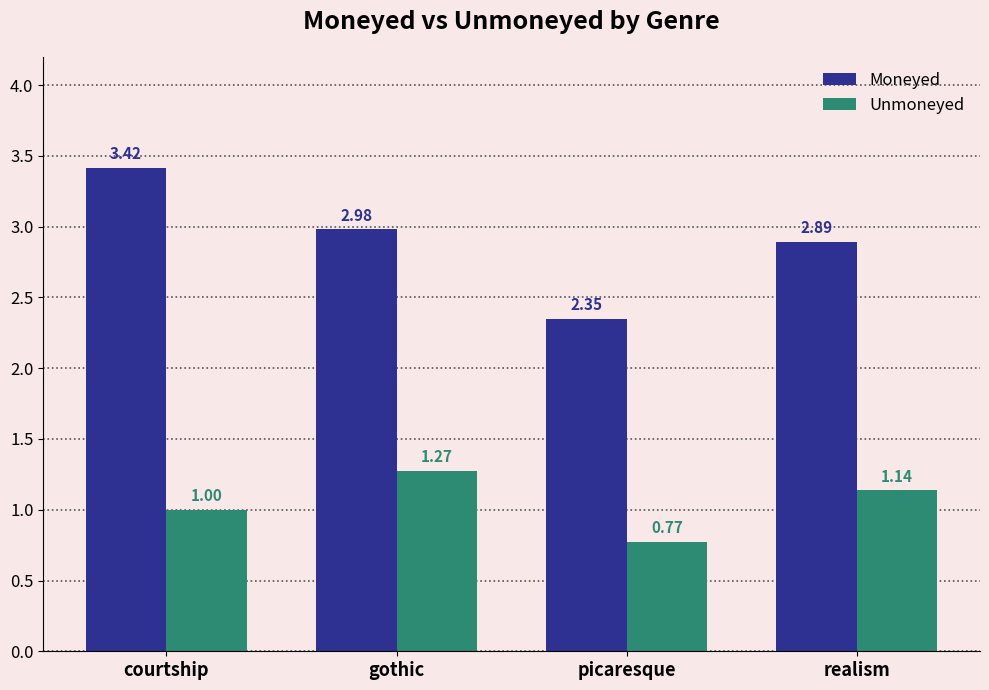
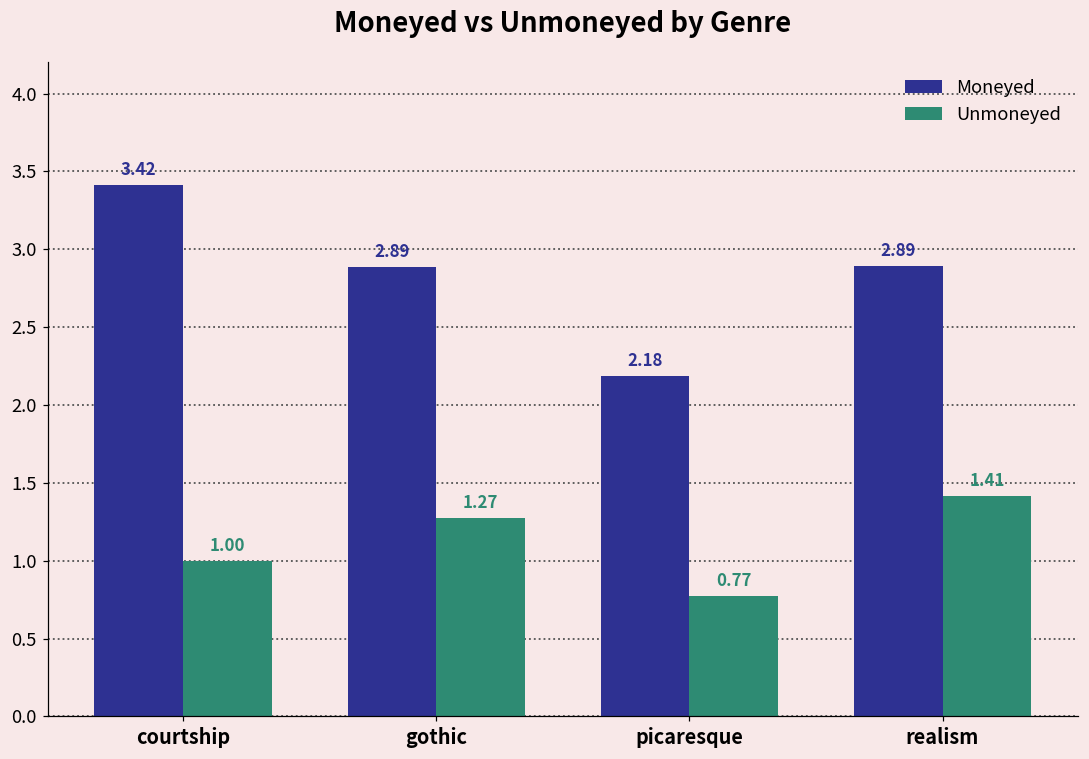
Moneyed, gothic: 2.98 -> 2.89
Moneyed, picaresque: 2.35 -> 2.18
Unmoneyed, realism: 1.14 -> 1.41
